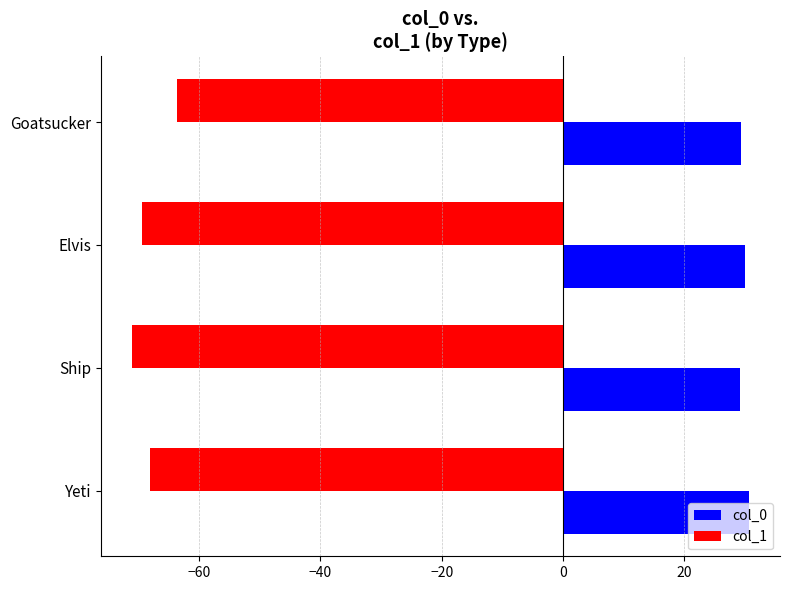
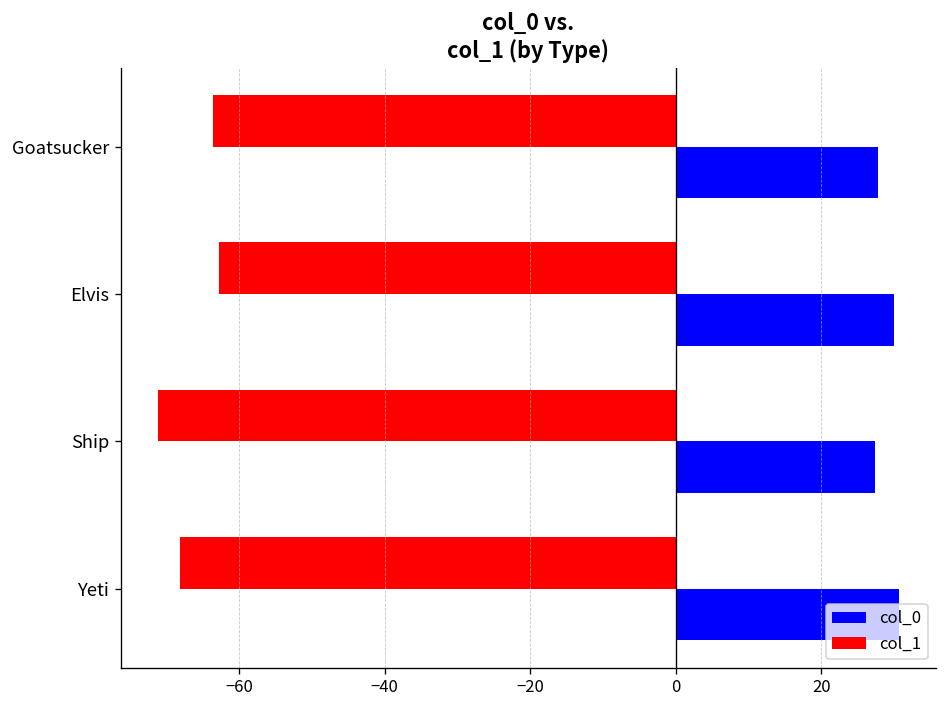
col_0, Goatsucker: 29 -> 28
col_1, Elvis: -69 -> -63
col_0, Ship: 29 -> 27
